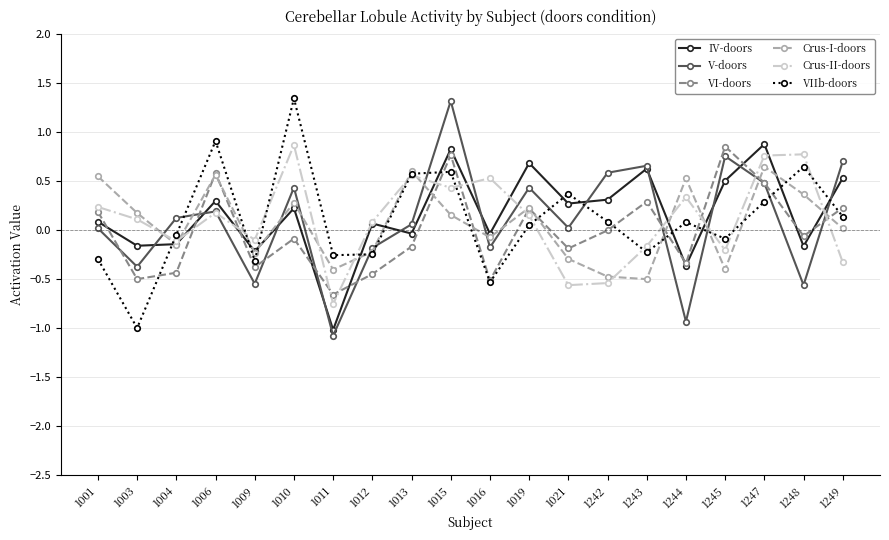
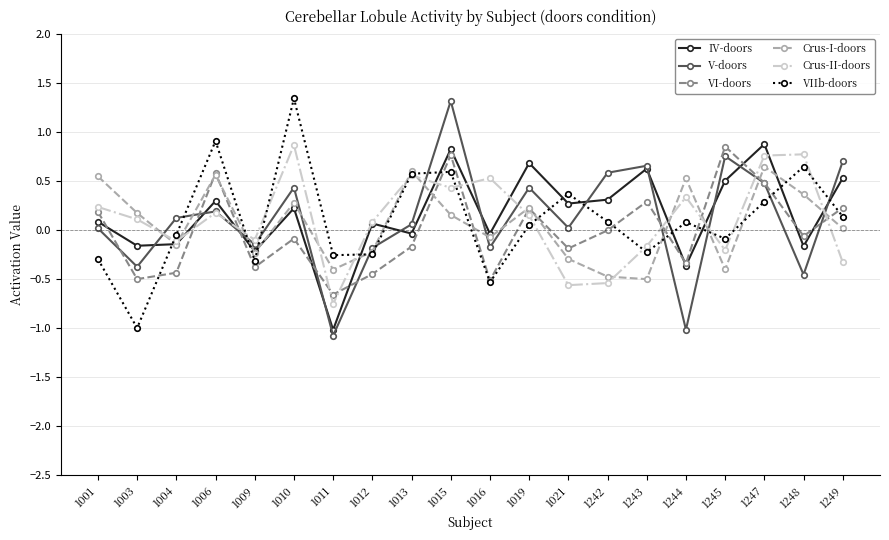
V-doors, 1009: -0.5 -> -0.1
V-doors, 1244: -0.9 -> -1.0
V-doors, 1248: -0.6 -> -0.5
